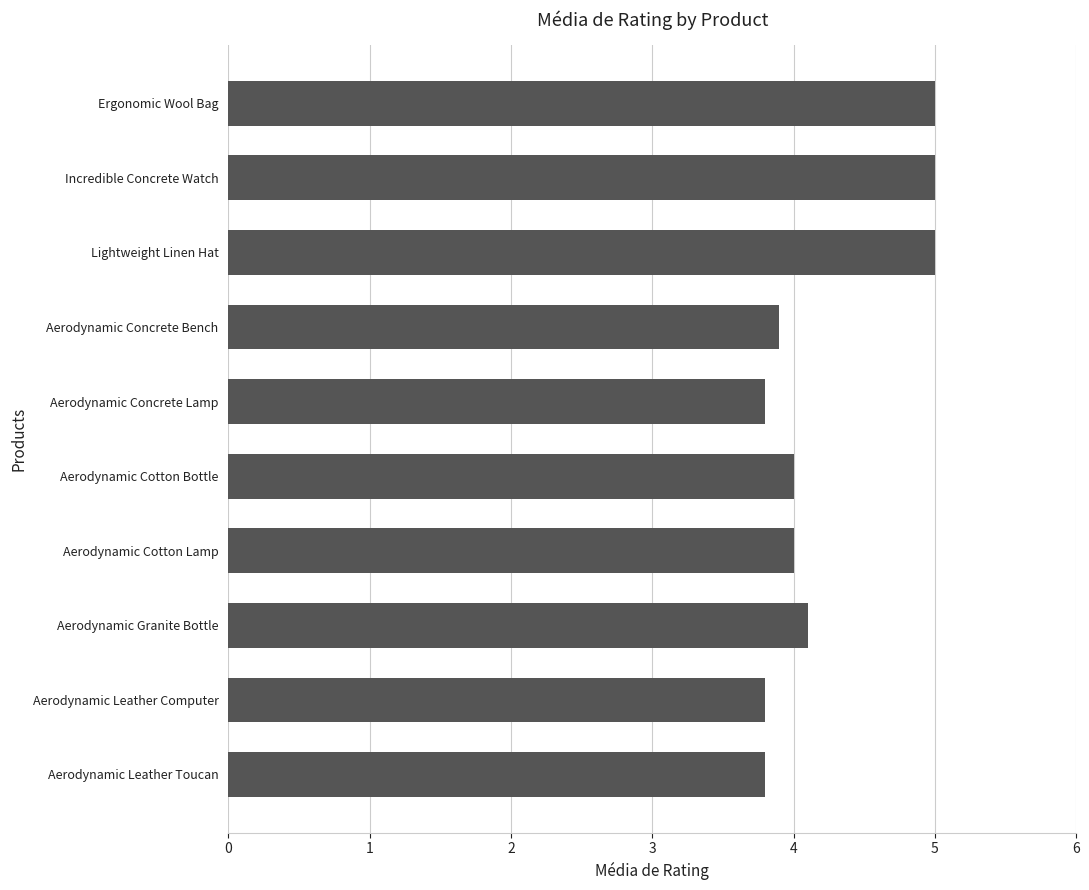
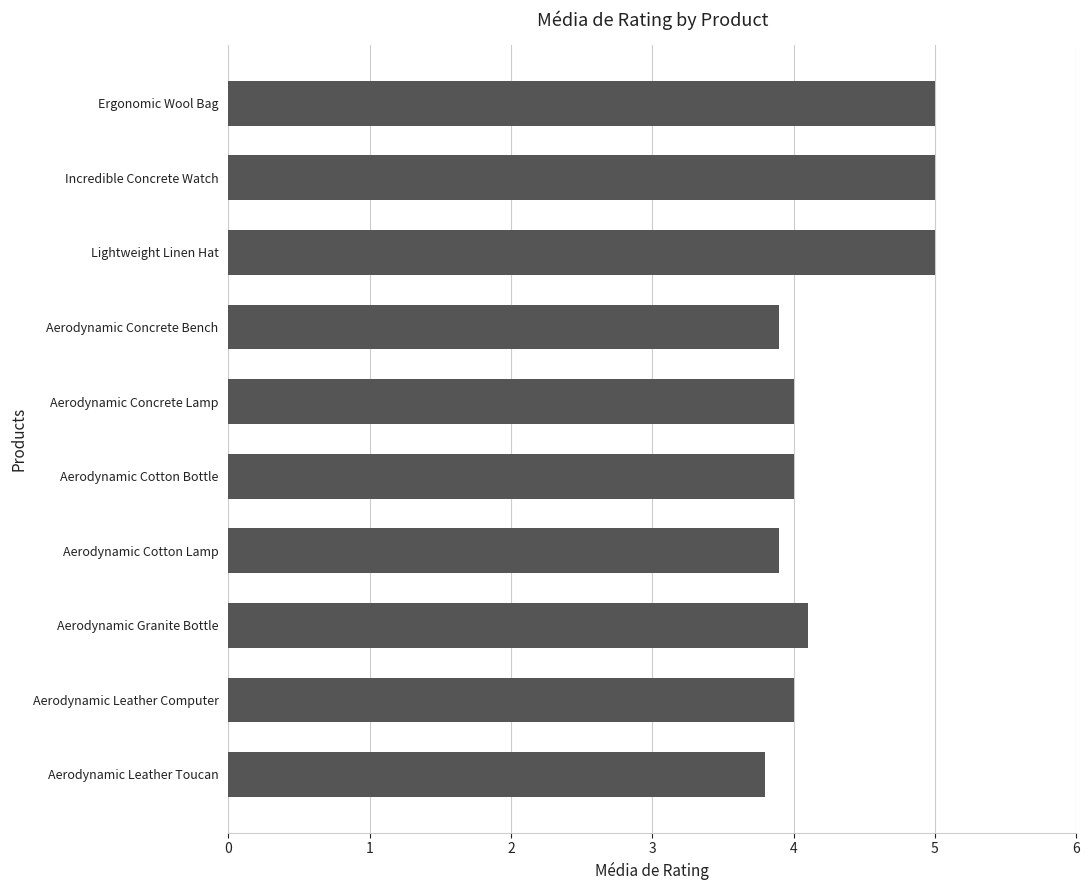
Aerodynamic Concrete Lamp: 3.8 -> 4.0
Aerodynamic Cotton Lamp: 4.0 -> 3.9
Aerodynamic Leather Computer: 3.8 -> 4.0
